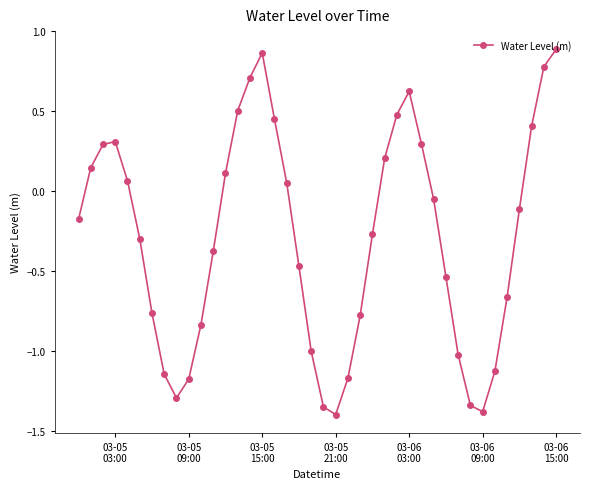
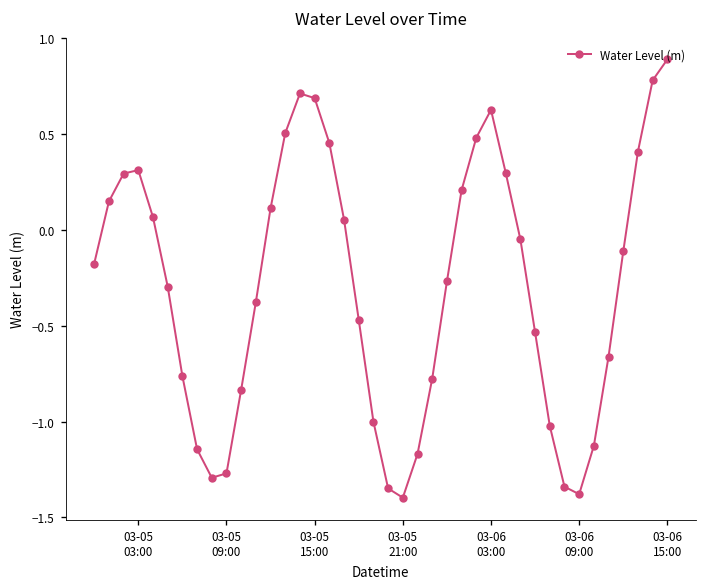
03-05 09:00: -1.18 -> -1.27
03-05 15:00: 0.86 -> 0.69
